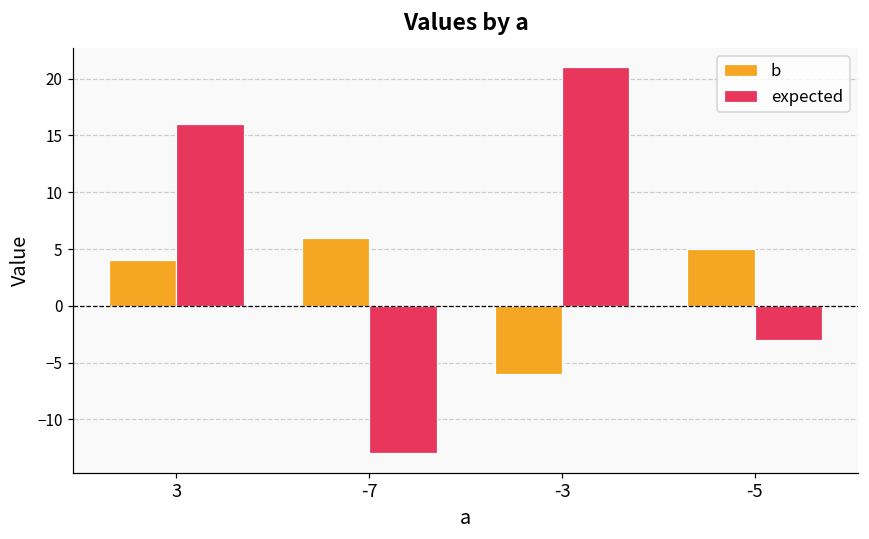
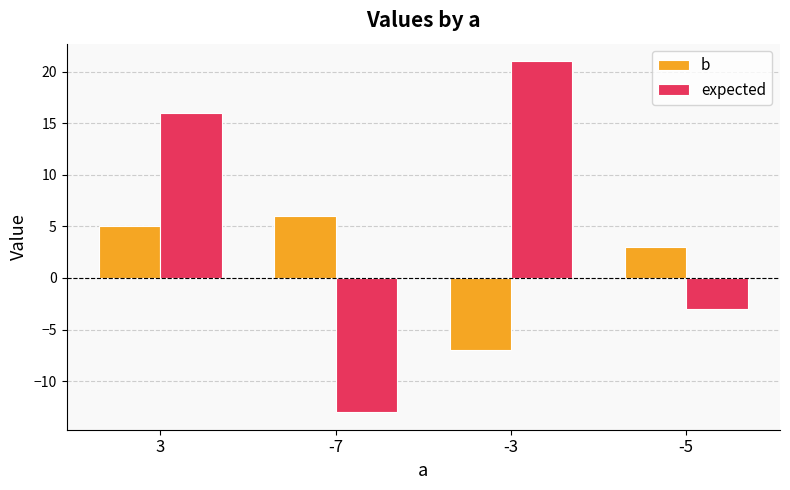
b, 3: 4 -> 5
b, -3: -6 -> -7
b, -5: 5 -> 3
